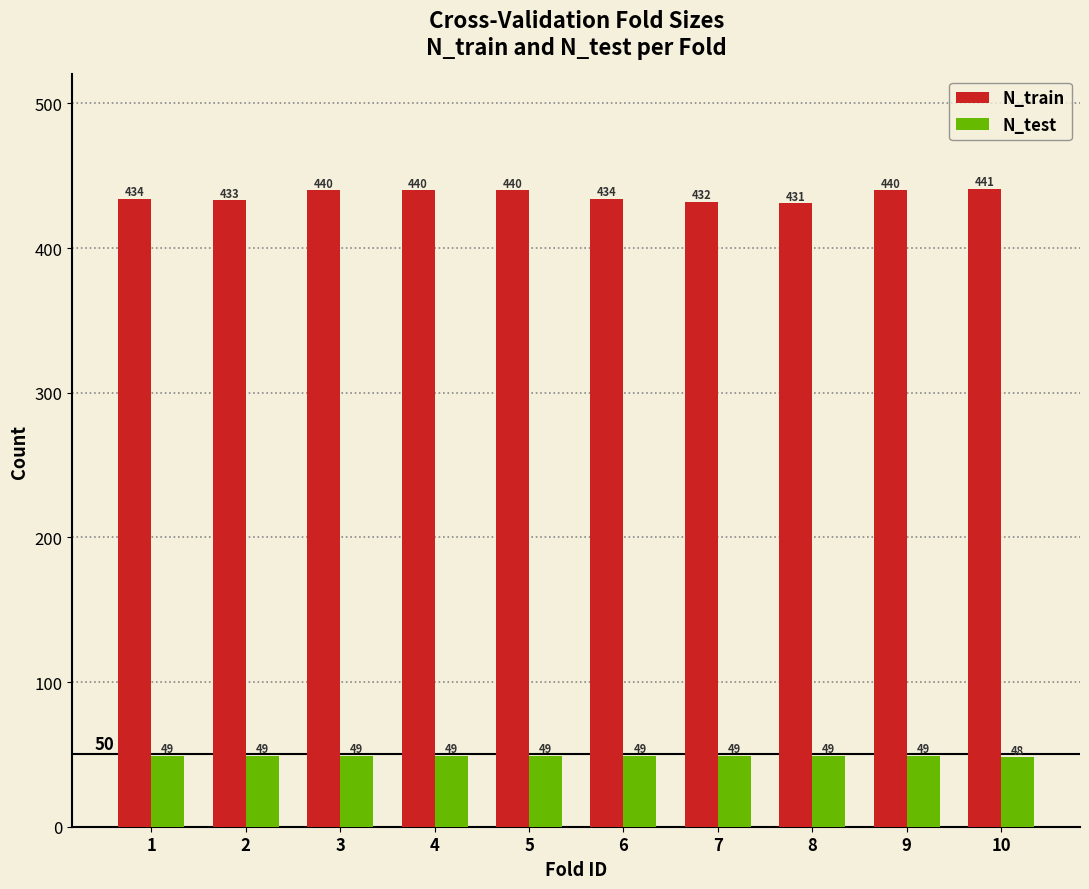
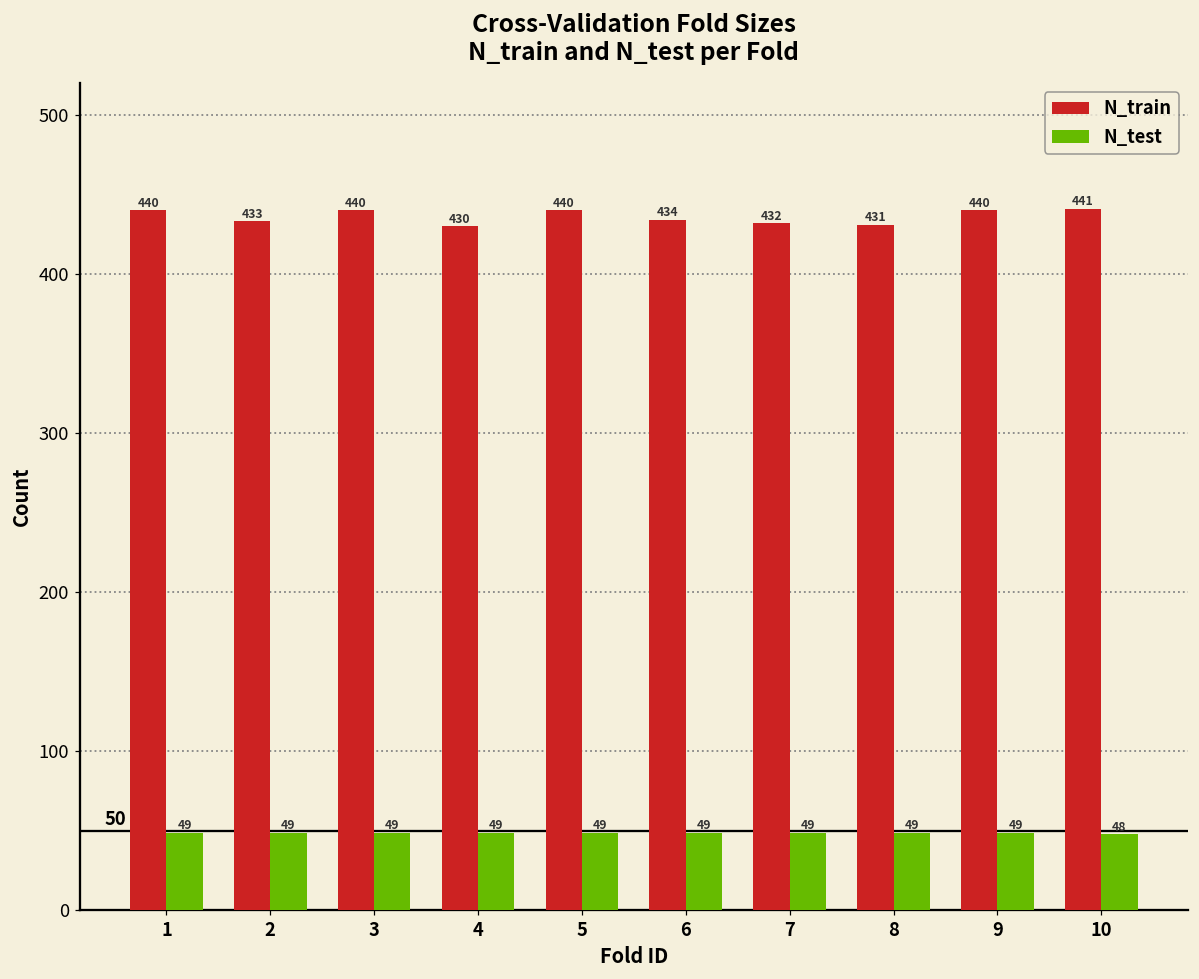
N_train, 1: 434 -> 440
N_train, 4: 440 -> 430
